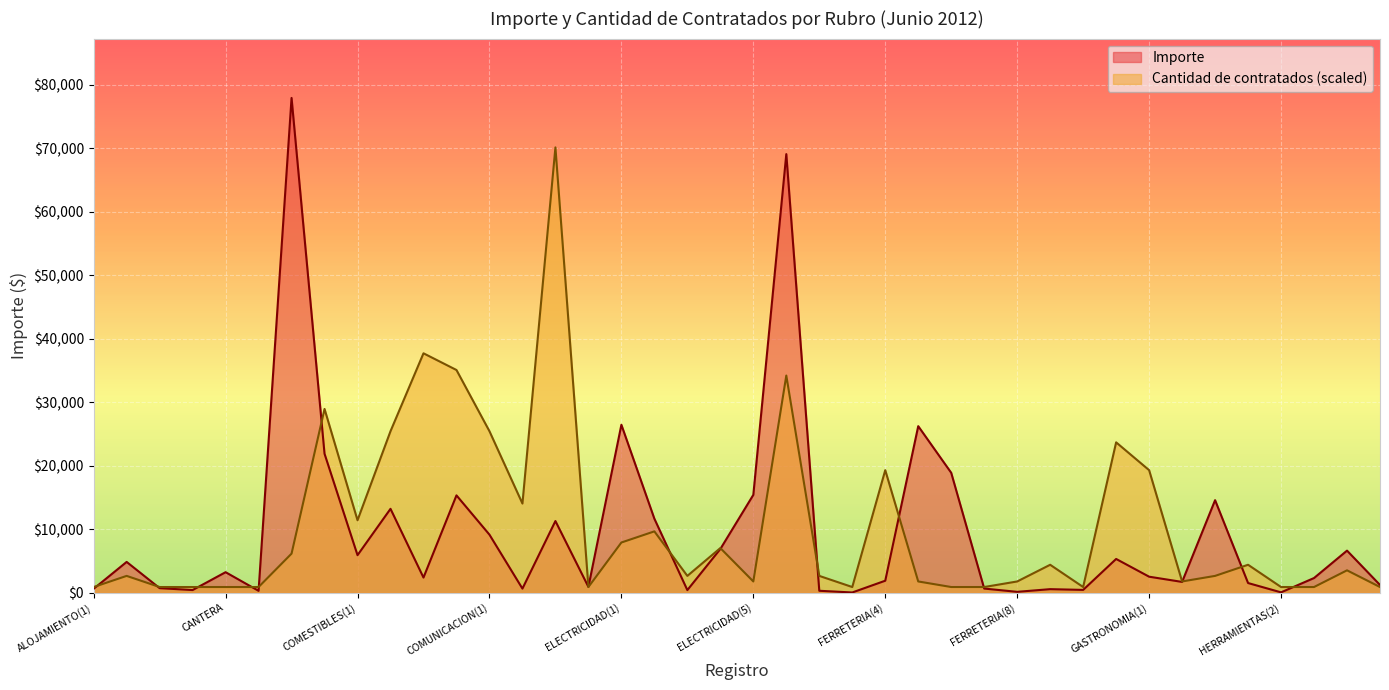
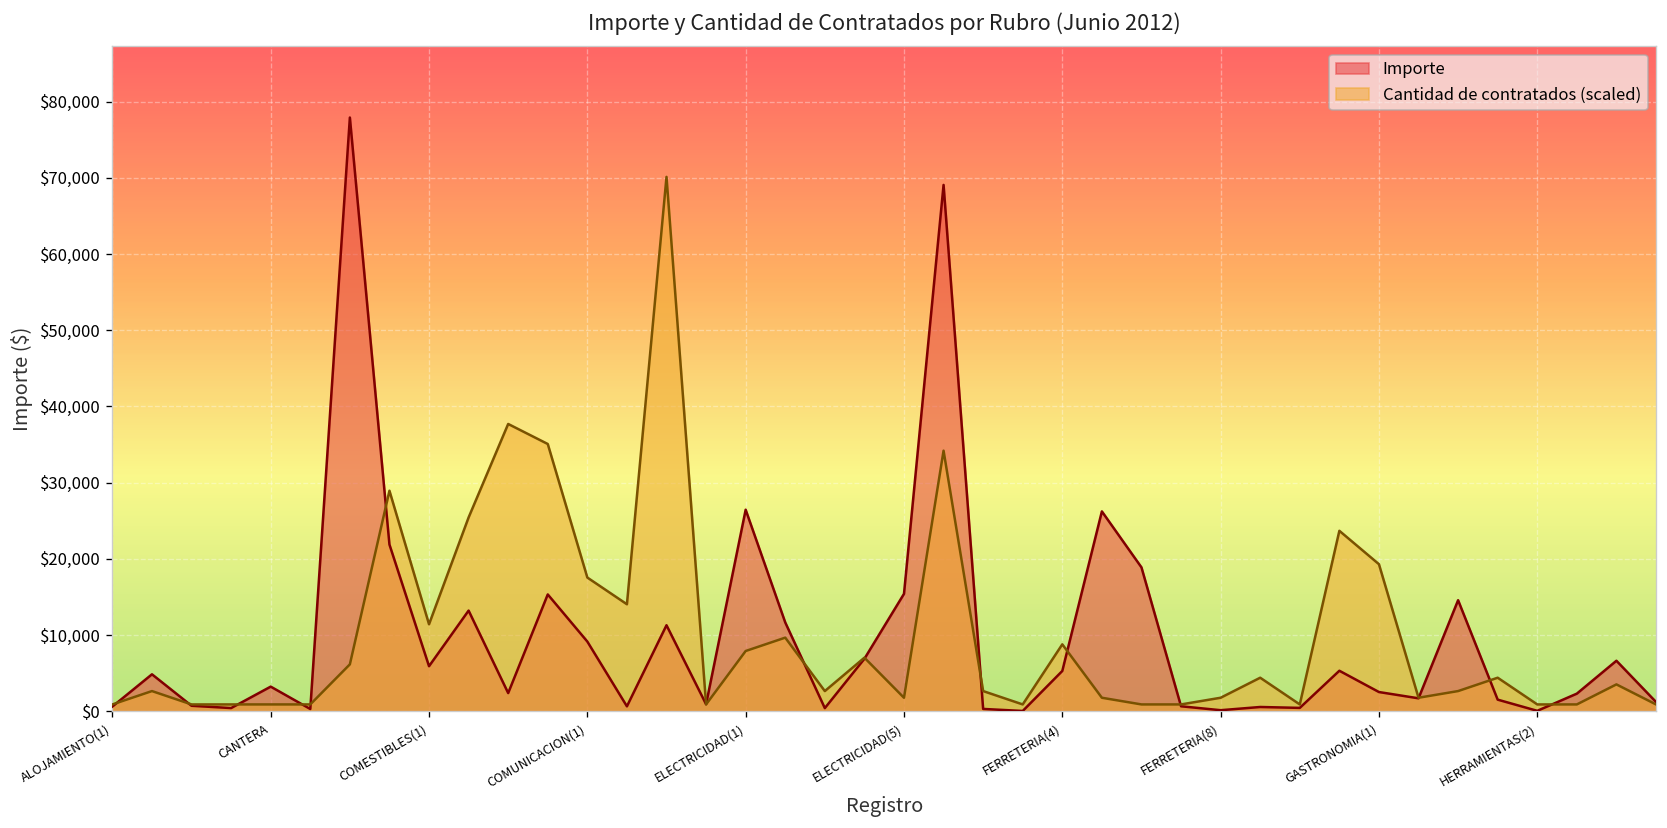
Cantidad de contratados (scaled), COMUNICACION(1): $25,000 -> $18,000
Importe, FERRETERIA(4): $2,000 -> $5,000
Cantidad de contratados (scaled), FERRETERIA(4): $19,000 -> $9,000
